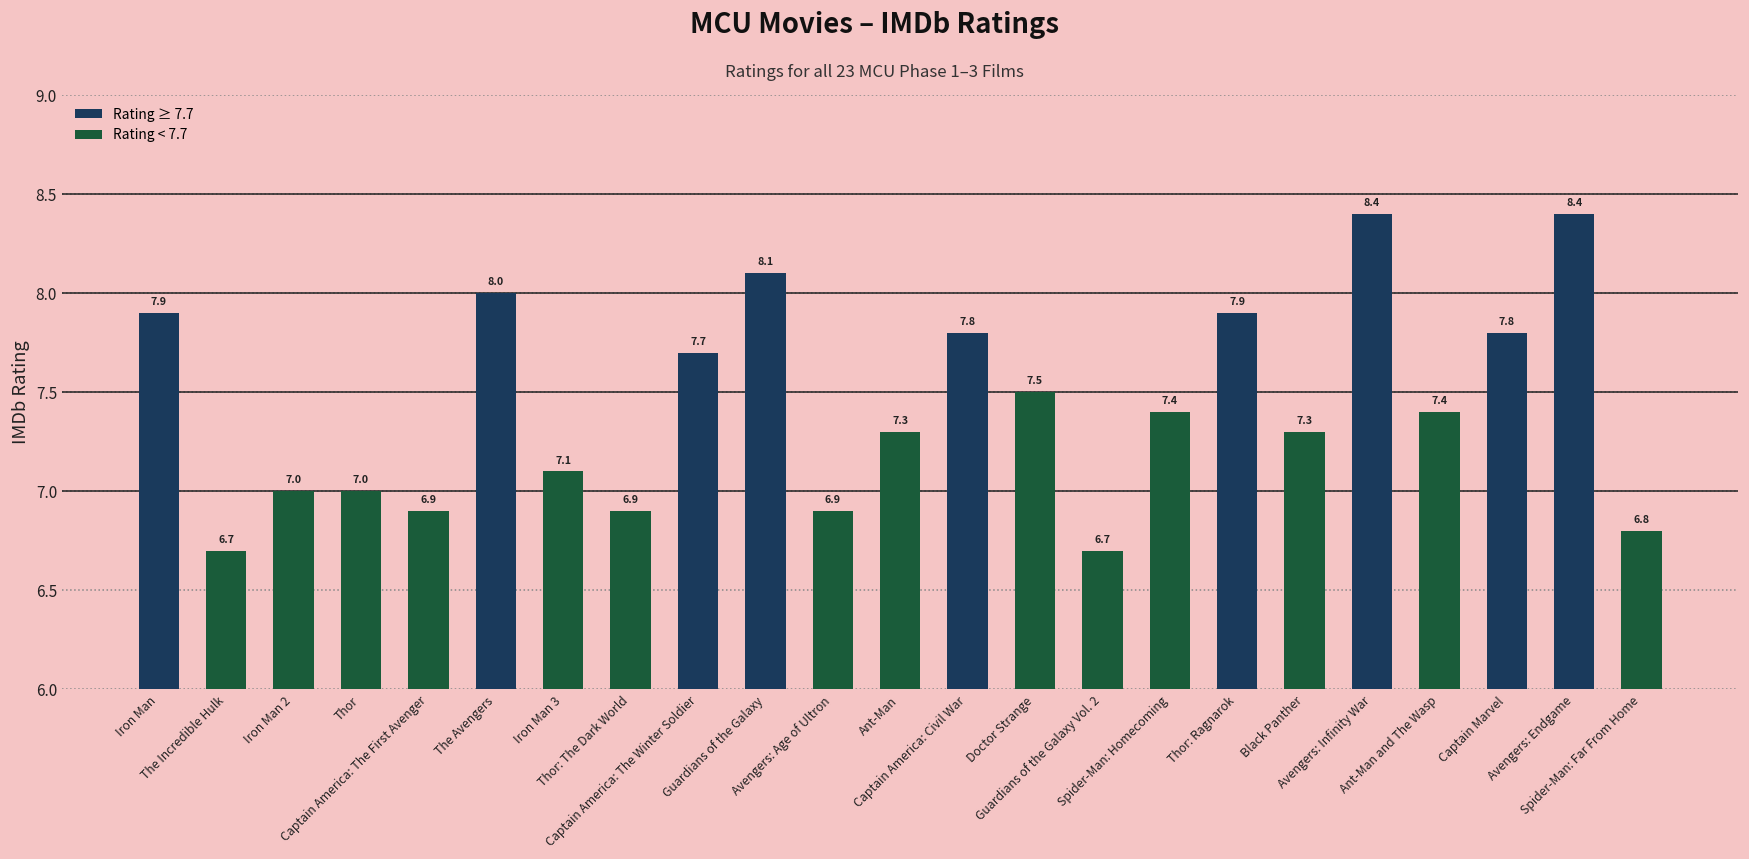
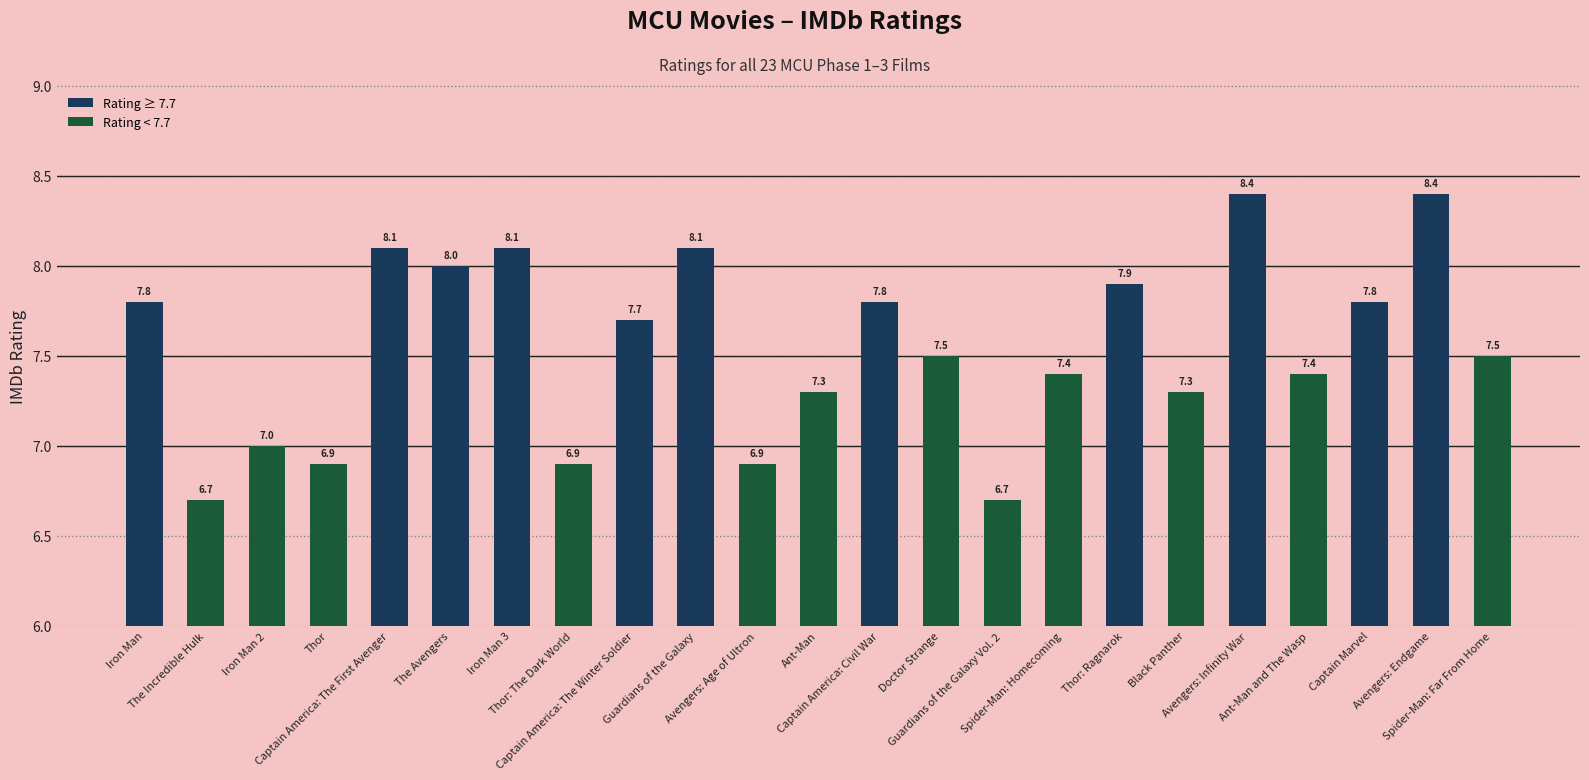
Iron Man: 7.9 -> 7.8
Thor: 7.0 -> 6.9
Captain America: The First Avenger: 6.9 -> 8.1
Iron Man 3: 7.1 -> 8.1
Spider-Man: Far From Home: 6.8 -> 7.5
